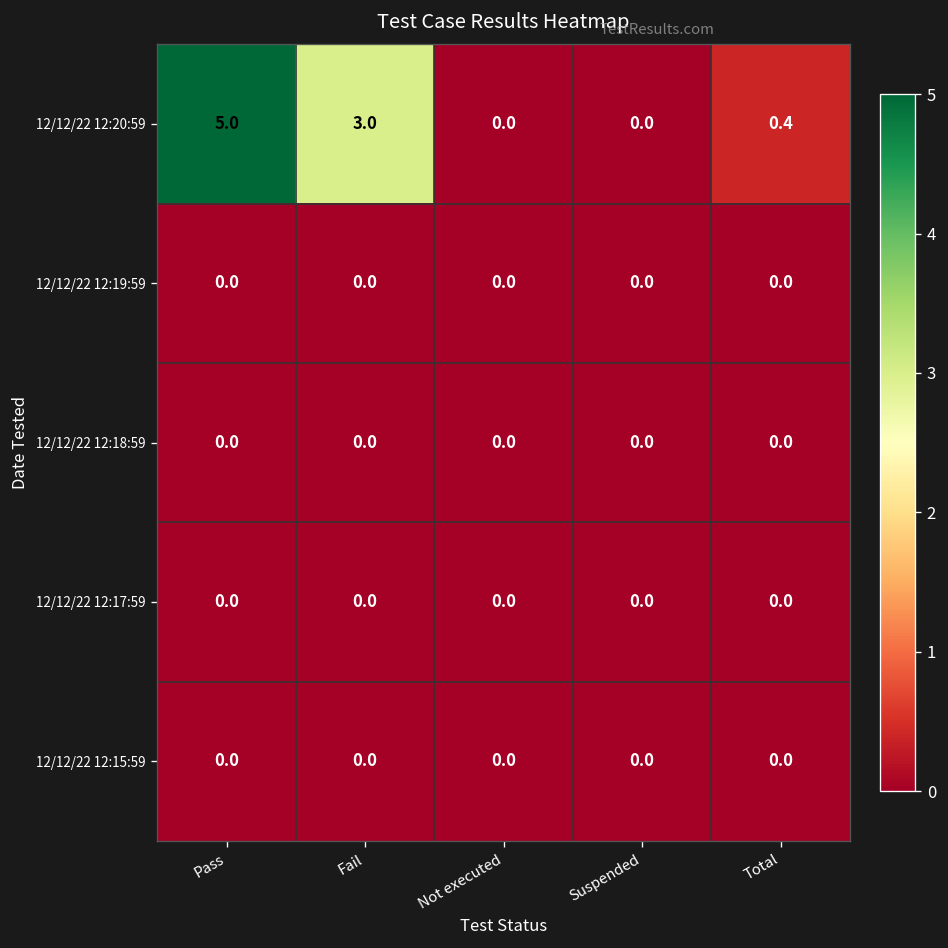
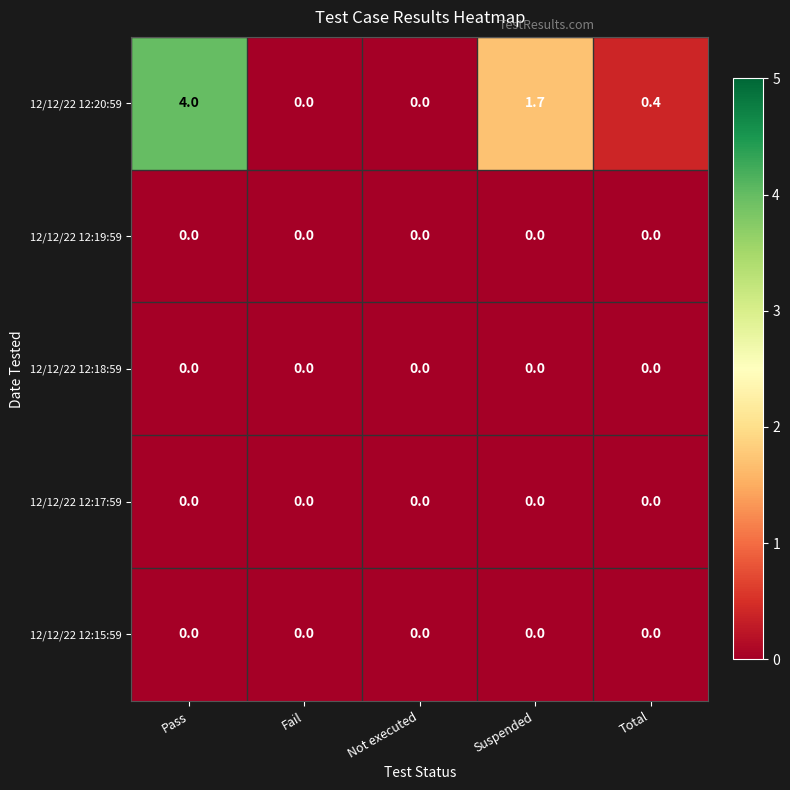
12/12/22 12:20:59, Pass: 5.0 -> 4.0
12/12/22 12:20:59, Fail: 3.0 -> 0.0
12/12/22 12:20:59, Suspended: 0.0 -> 1.7
